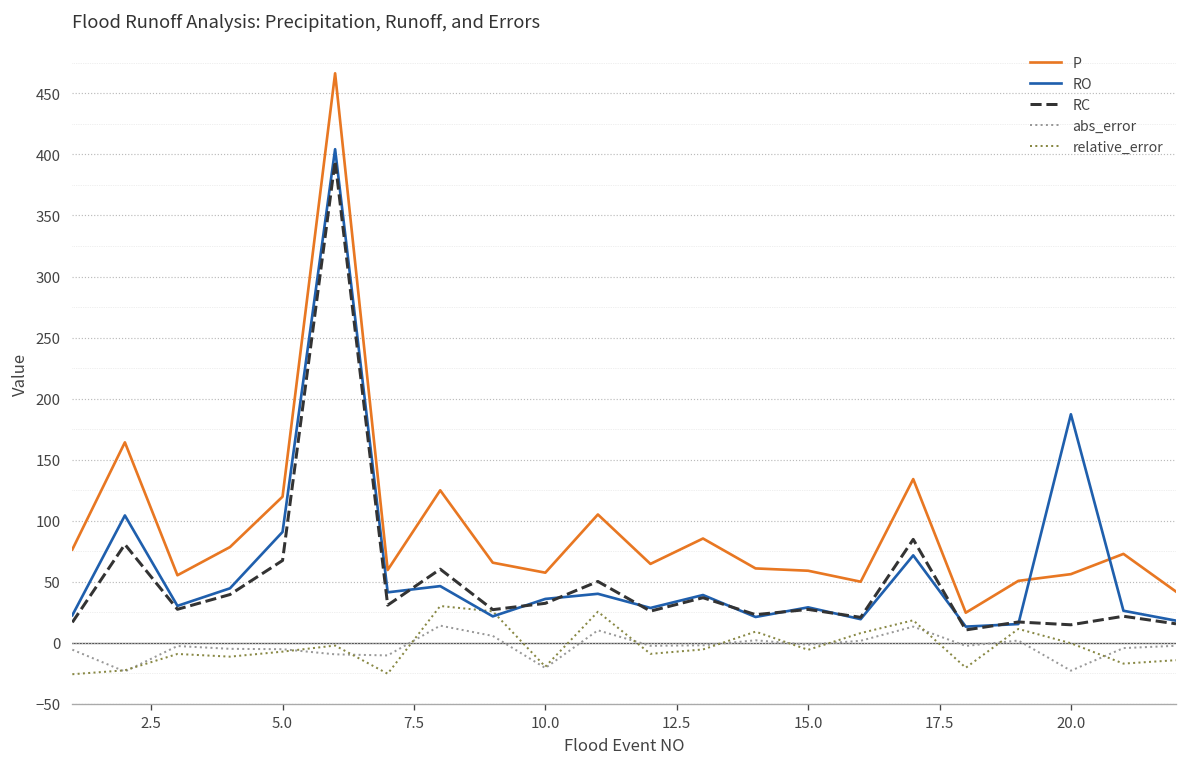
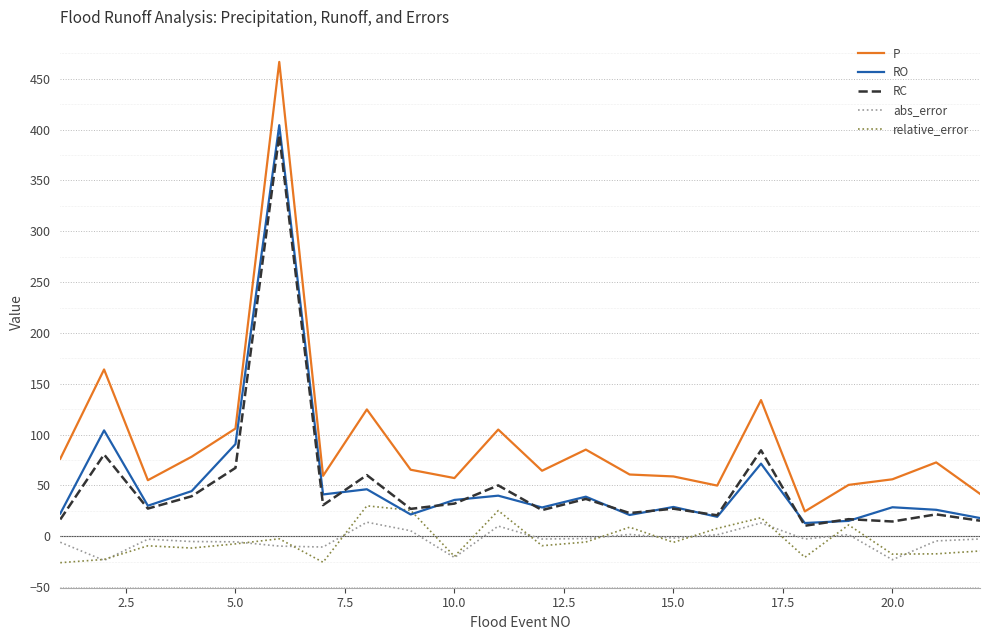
P, 5.0: 120 -> 106
RO, 20.0: 187 -> 29
relative_error, 20.0: -1 -> -18
